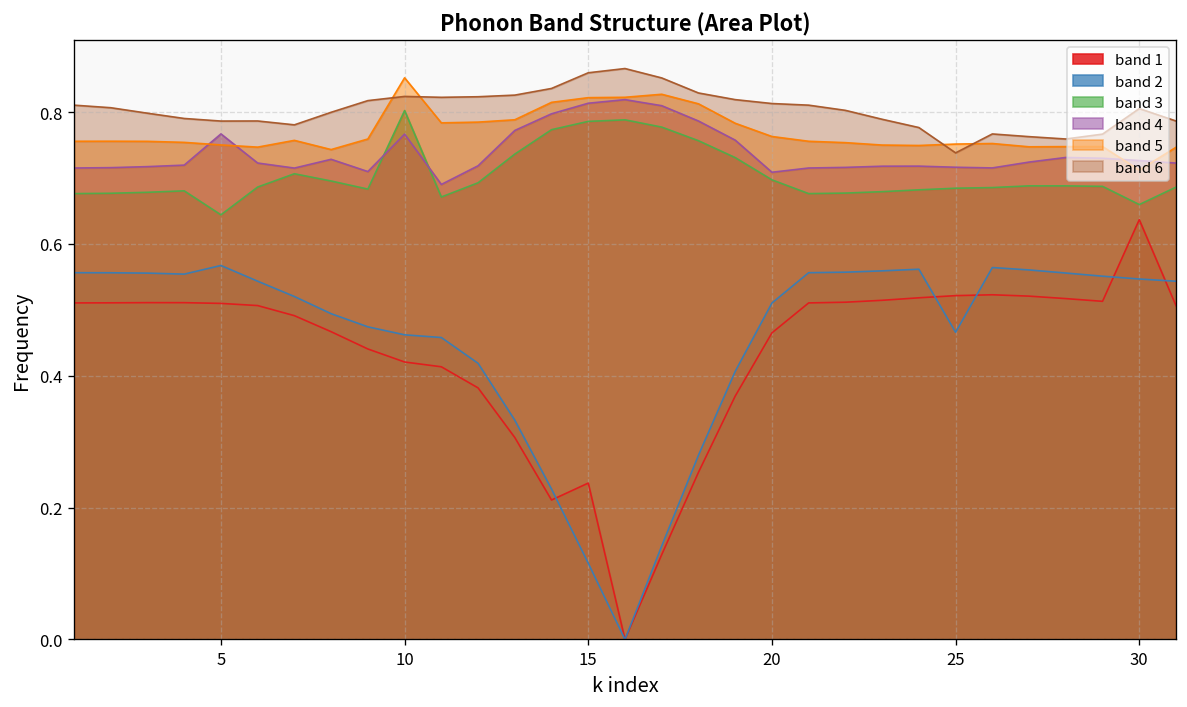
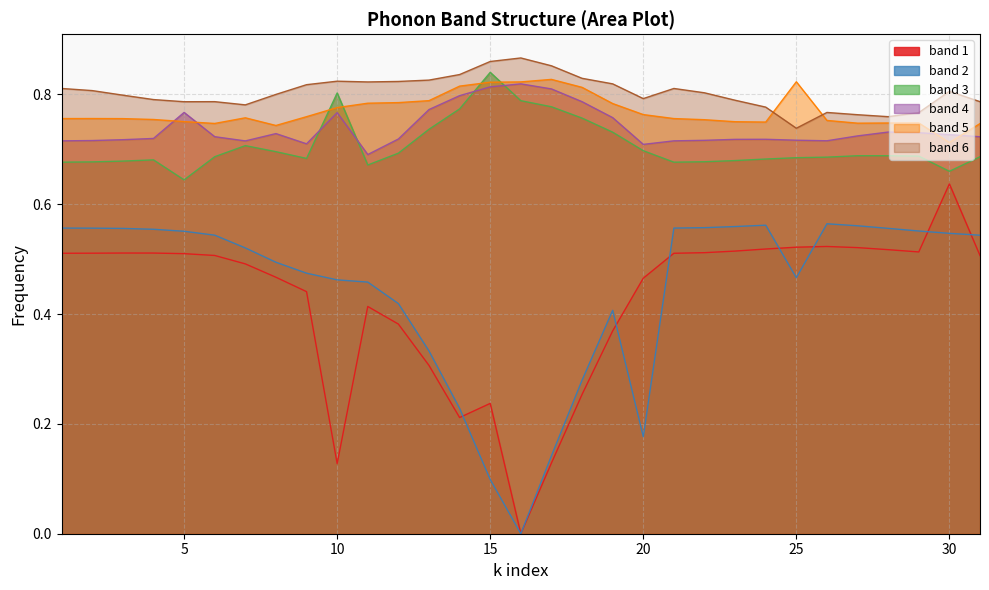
band 2, 5: 0.57 -> 0.55
band 1, 10: 0.42 -> 0.13
band 5, 10: 0.85 -> 0.78
band 2, 15: 0.12 -> 0.10
band 3, 15: 0.79 -> 0.84
band 2, 20: 0.51 -> 0.18
band 6, 20: 0.81 -> 0.79
band 5, 25: 0.75 -> 0.82
